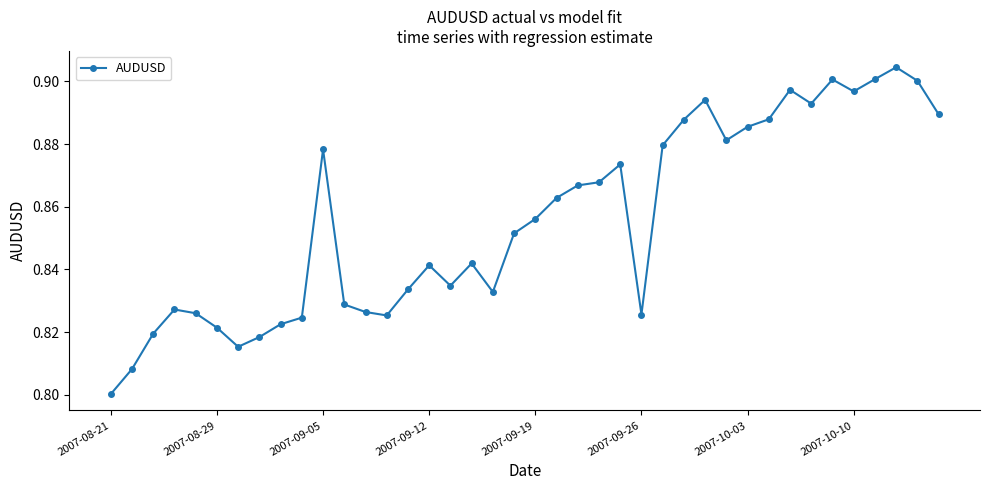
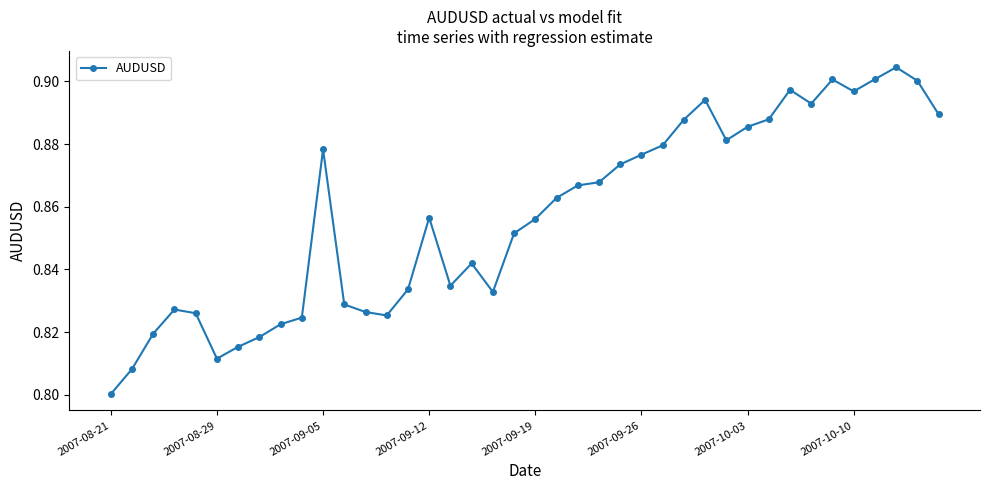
2007-08-29: 0.821 -> 0.812
2007-09-12: 0.841 -> 0.857
2007-09-26: 0.826 -> 0.877
